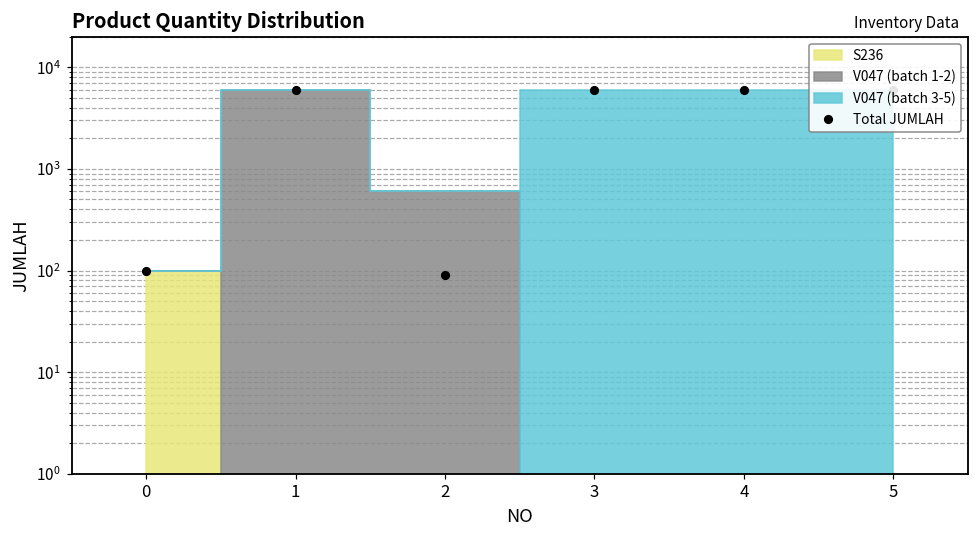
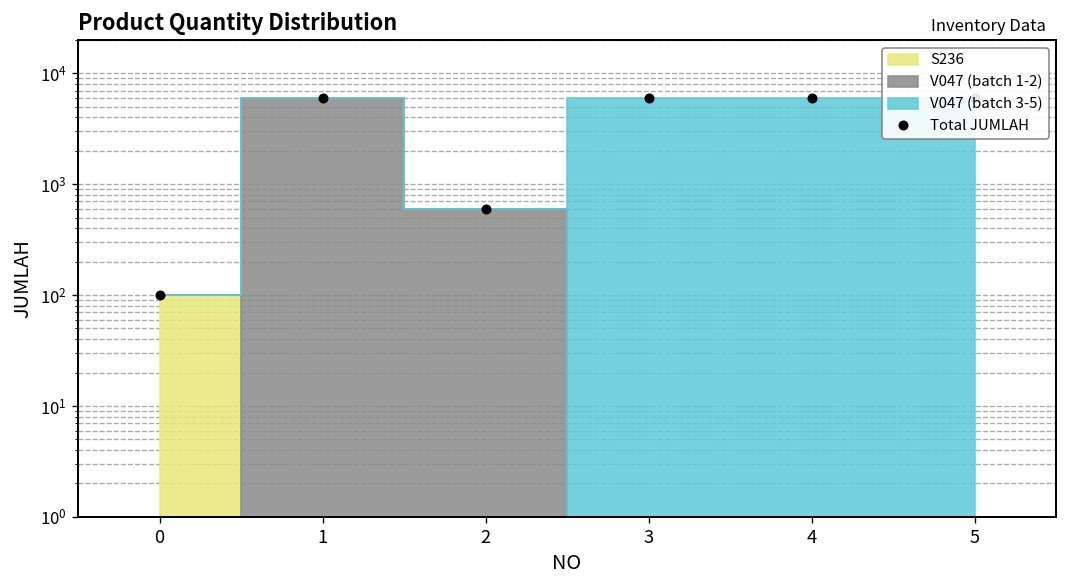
Total JUMLAH, 2: 90 -> 600
